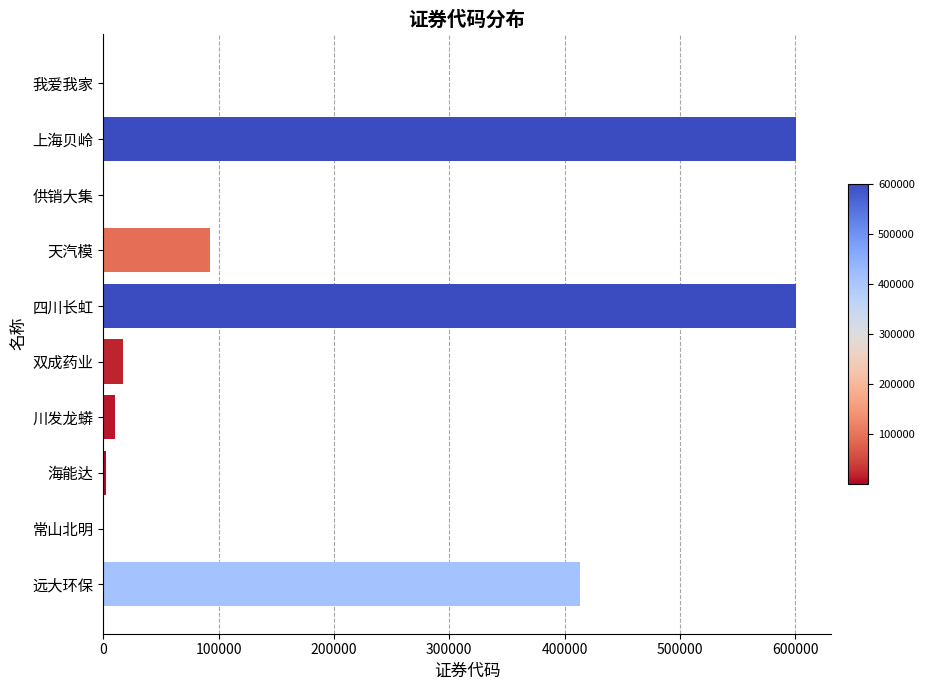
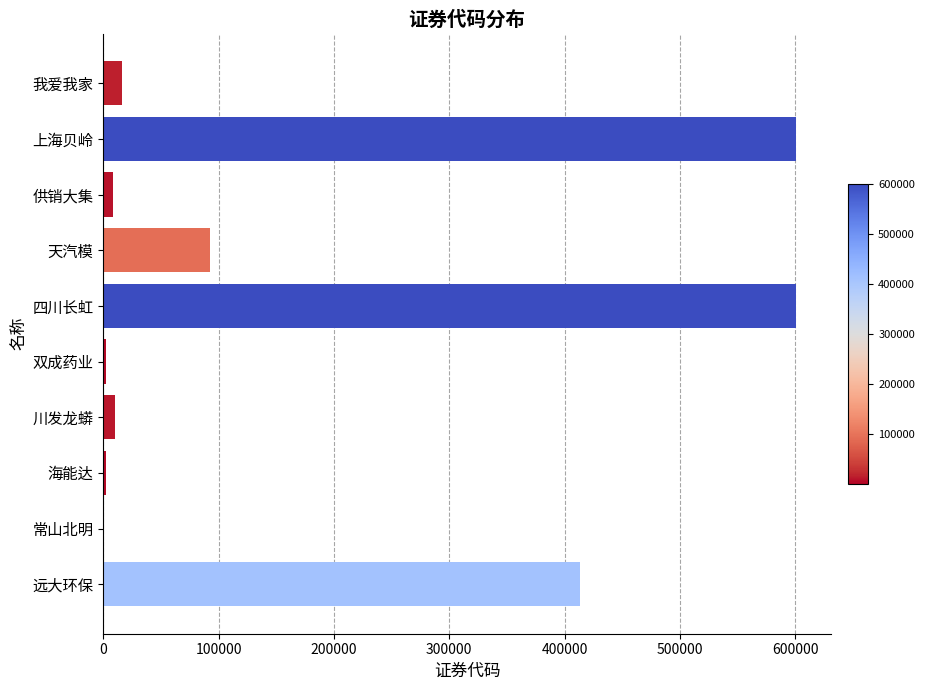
我爱我家: 1000 -> 16000
供销大集: 1000 -> 8000
双成药业: 17000 -> 3000
